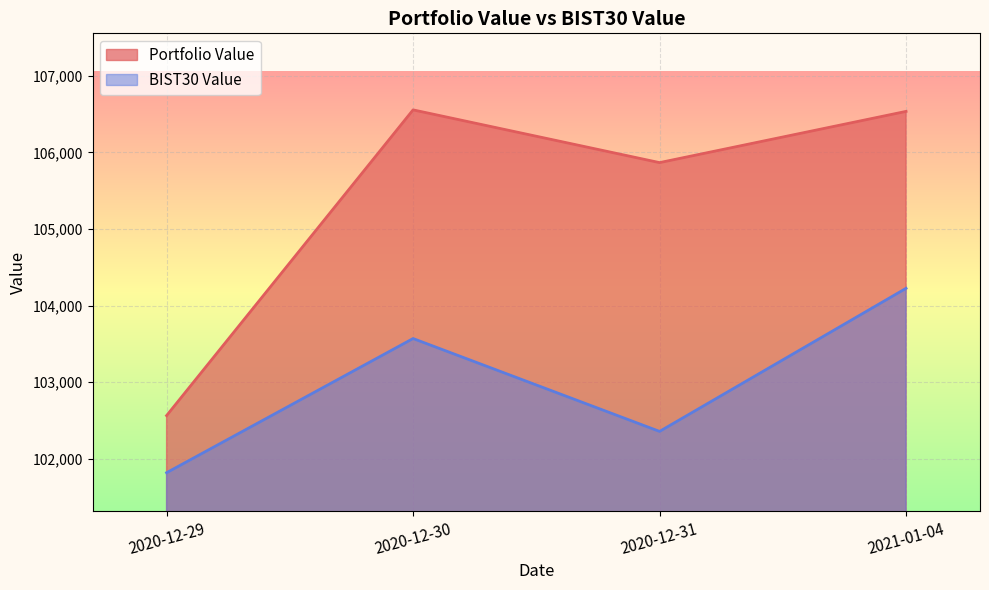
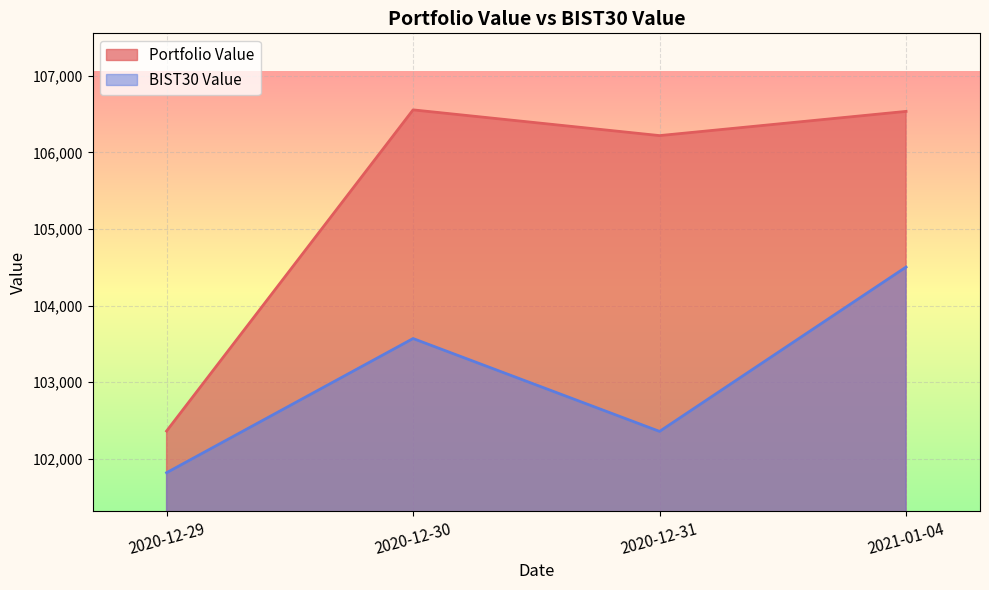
Portfolio Value, 2020-12-29: 102,600 -> 102,400
Portfolio Value, 2020-12-31: 105,900 -> 106,200
BIST30 Value, 2021-01-04: 104,200 -> 104,500
